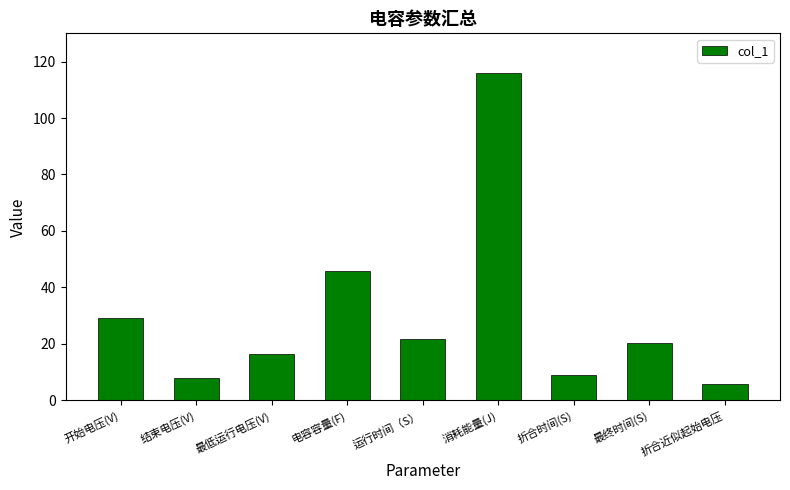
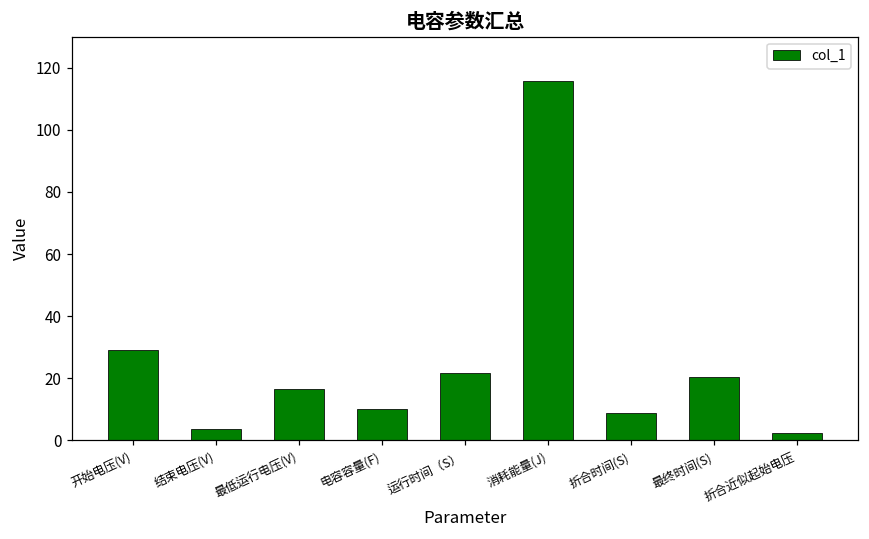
结束电压(V): 8 -> 4
电容容量(F): 46 -> 10
折合近似起始电压: 6 -> 2
